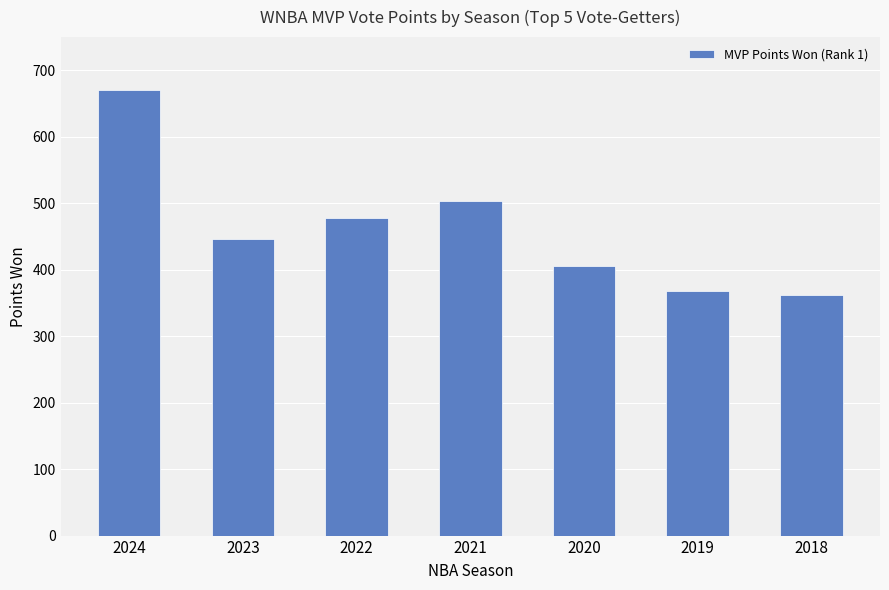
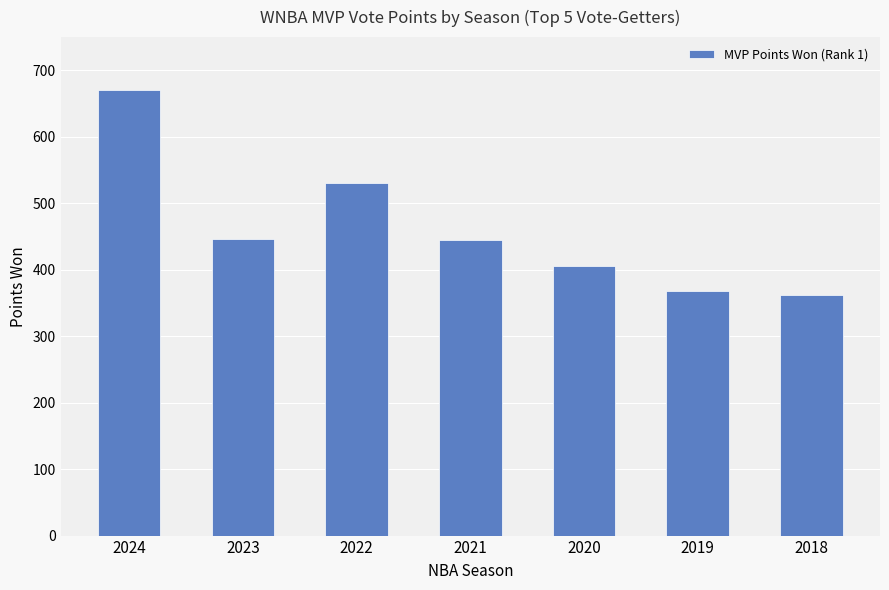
2022: 480 -> 530
2021: 500 -> 440
